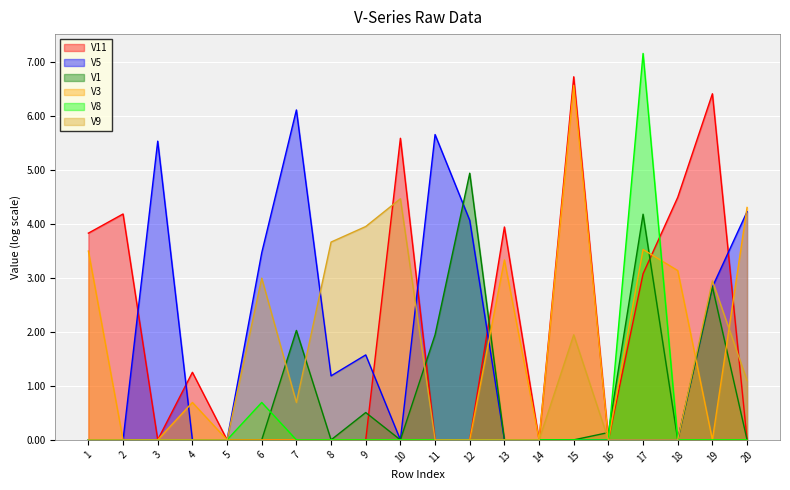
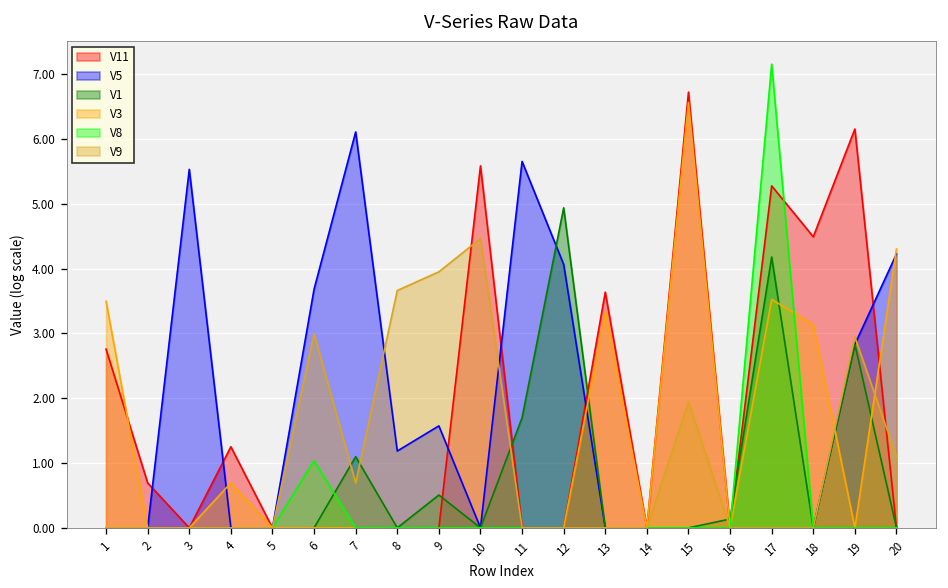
V11, 1: 3.8 -> 2.8
V11, 2: 4.2 -> 0.7
V5, 6: 3.5 -> 3.7
V8, 6: 0.7 -> 1.0
V1, 7: 2.0 -> 1.1
V1, 11: 1.9 -> 1.7
V11, 13: 3.9 -> 3.6
V11, 17: 3.1 -> 5.3
V11, 19: 6.4 -> 6.2
